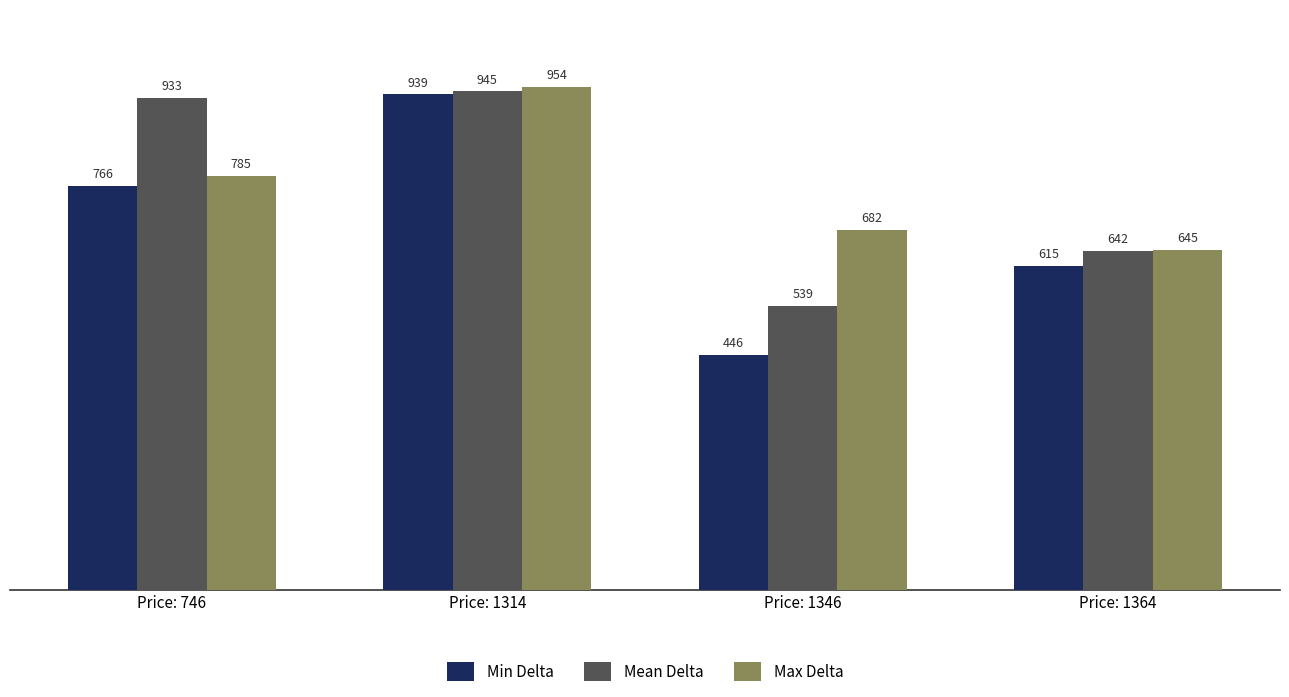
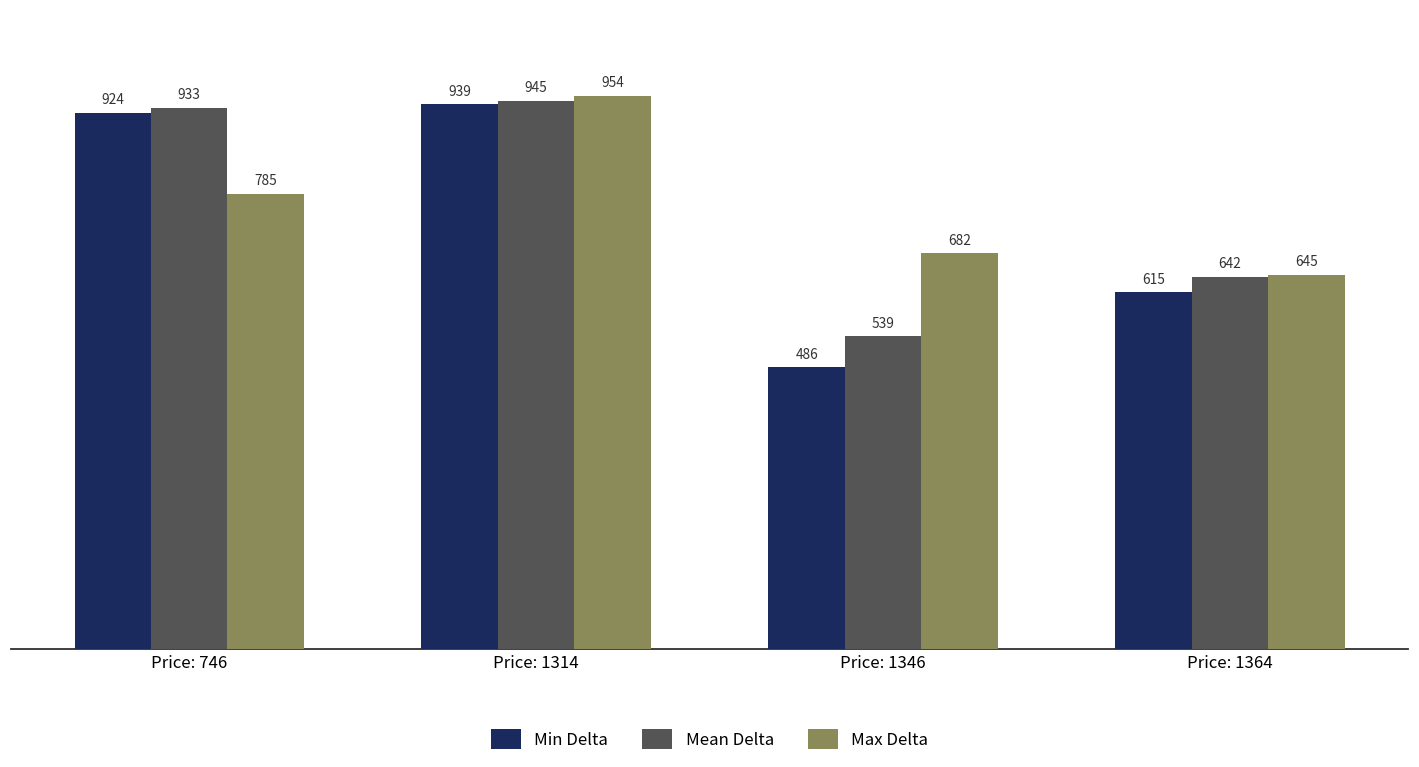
Min Delta, Price: 746: 766 -> 924
Min Delta, Price: 1346: 446 -> 486
